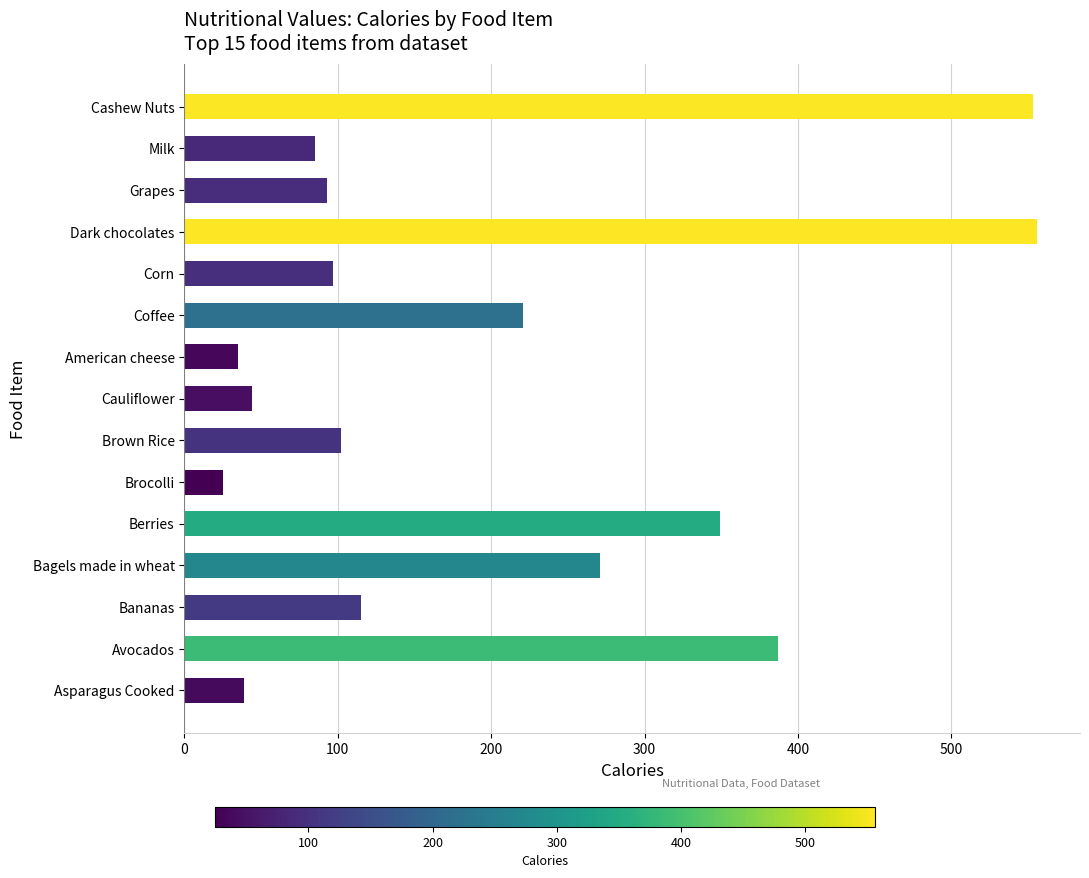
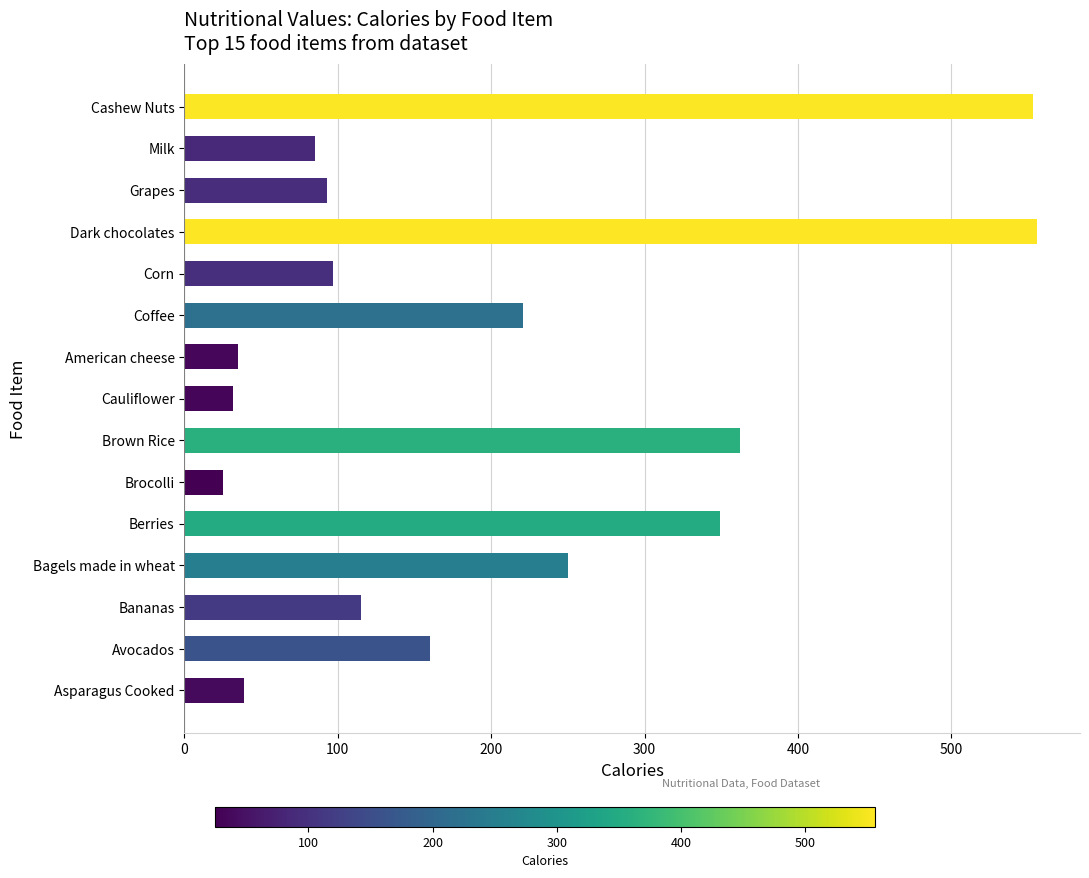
Cauliflower: 44 -> 32
Brown Rice: 102 -> 362
Bagels made in wheat: 271 -> 250
Avocados: 387 -> 160
